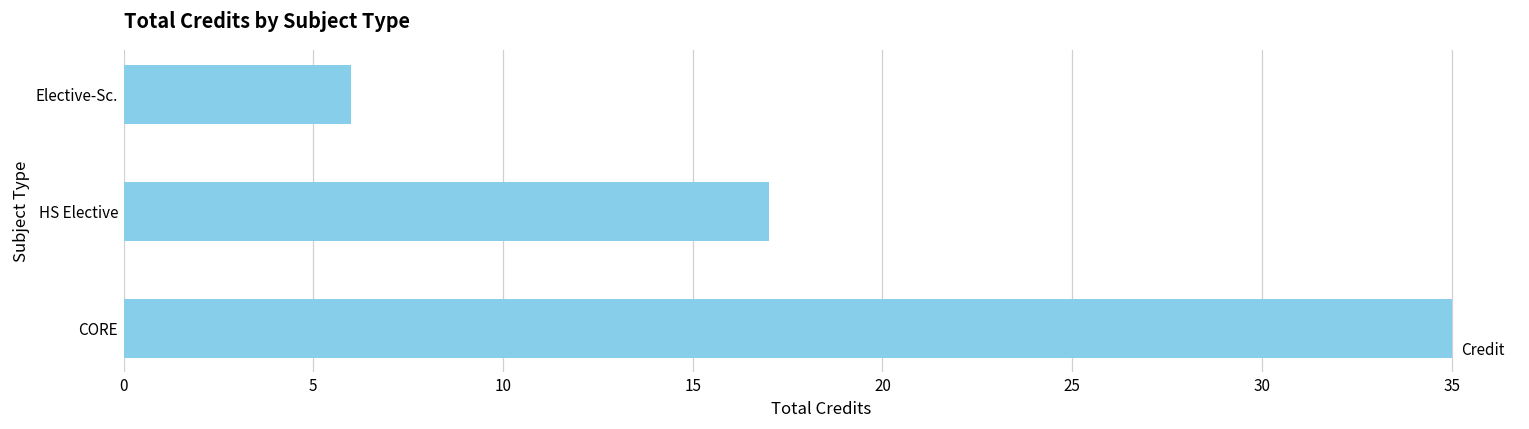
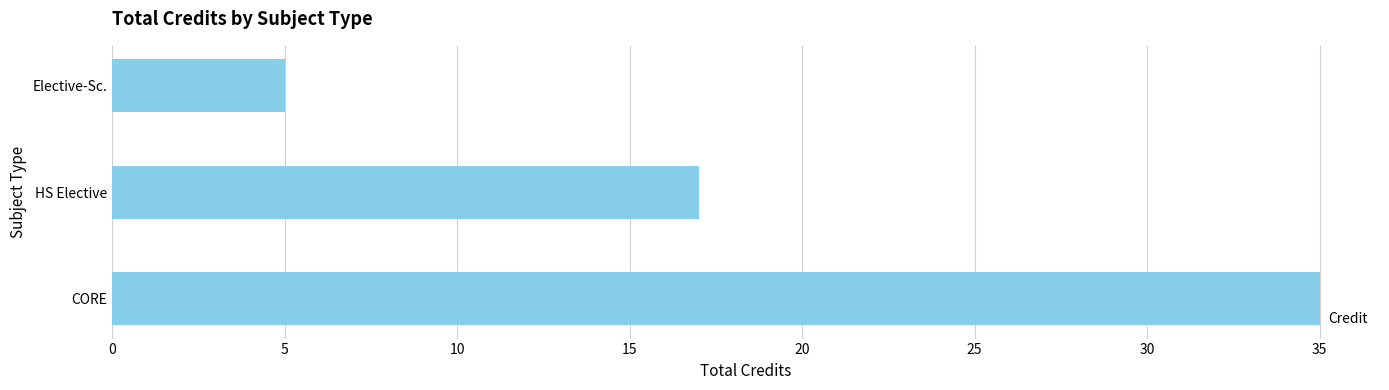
Elective-Sc.: 6 -> 5
